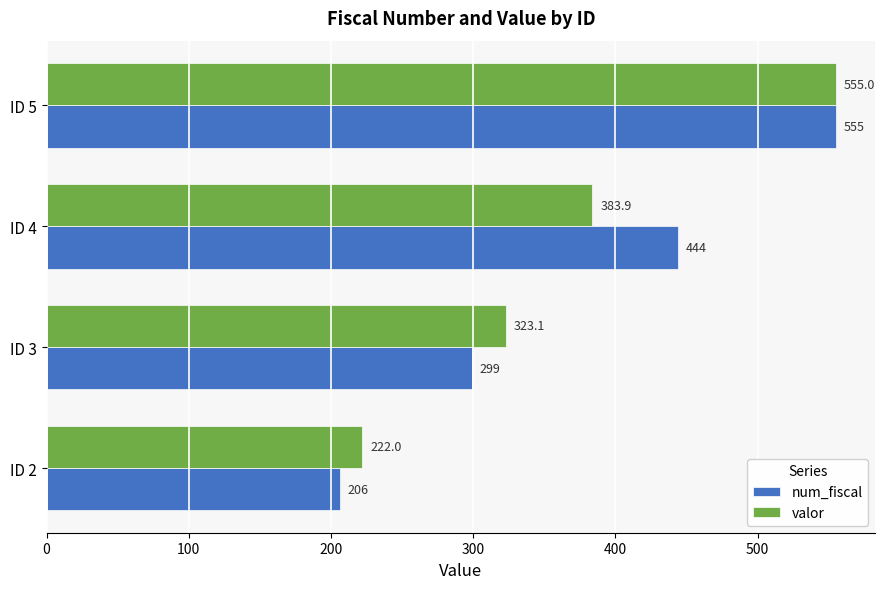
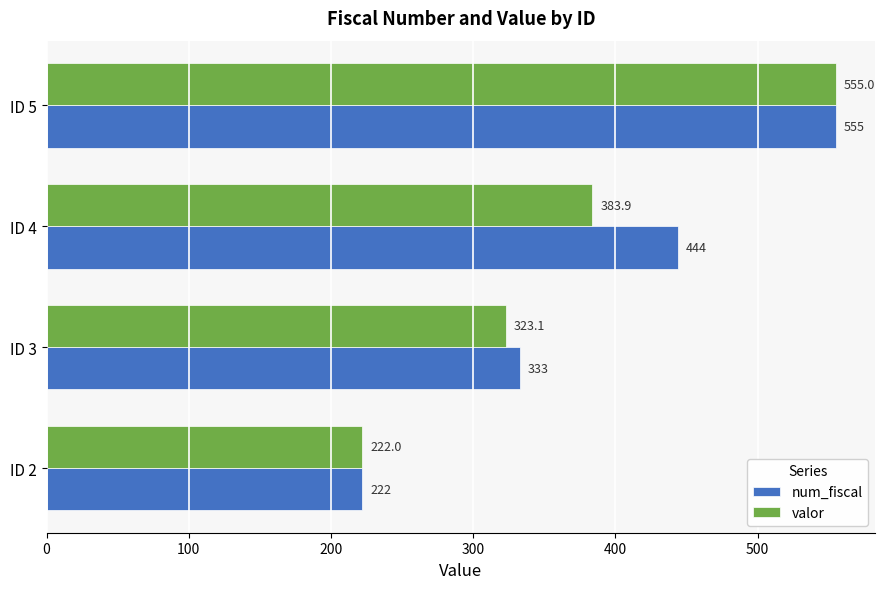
num_fiscal, ID 3: 299 -> 333
num_fiscal, ID 2: 206 -> 222
